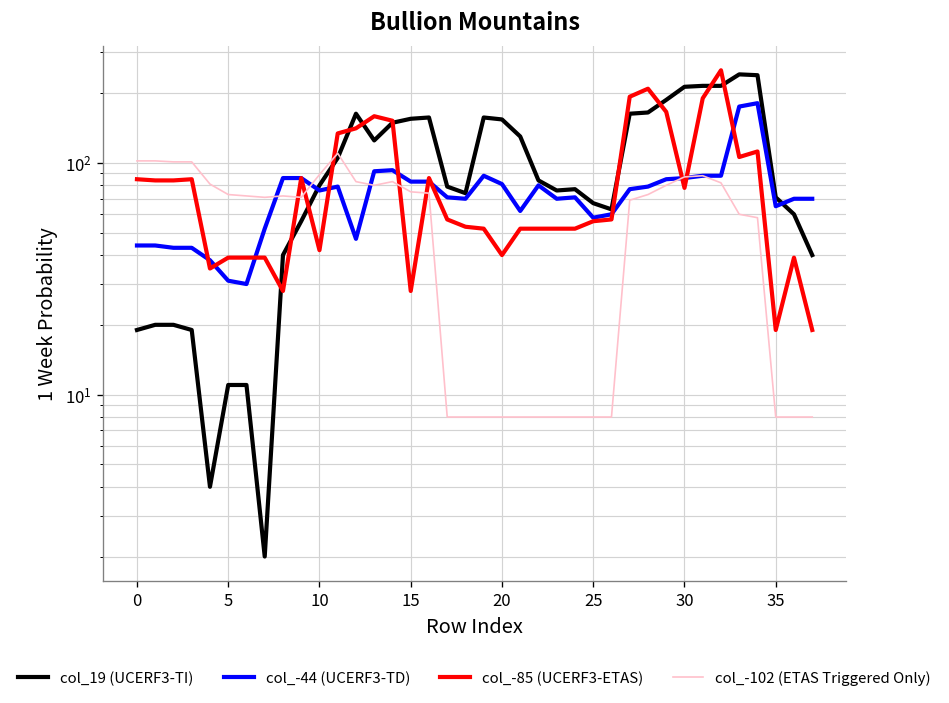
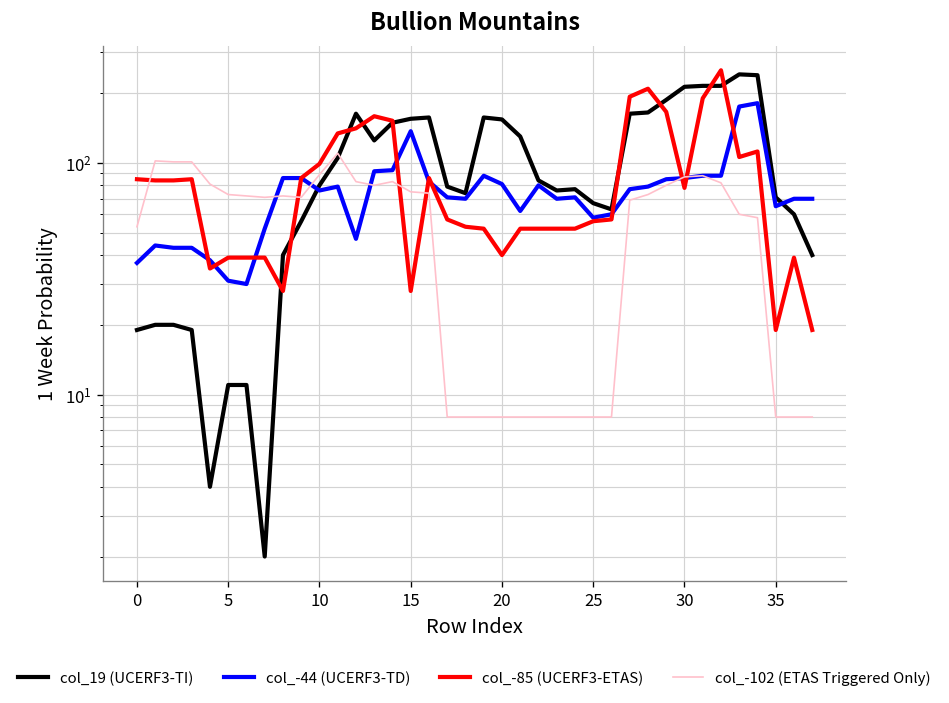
col_-44 (UCERF3-TD), 0: 44 -> 37
col_-102 (ETAS Triggered Only), 0: 100 -> 53
col_-85 (UCERF3-ETAS), 10: 42 -> 100
col_-44 (UCERF3-TD), 15: 83 -> 140
